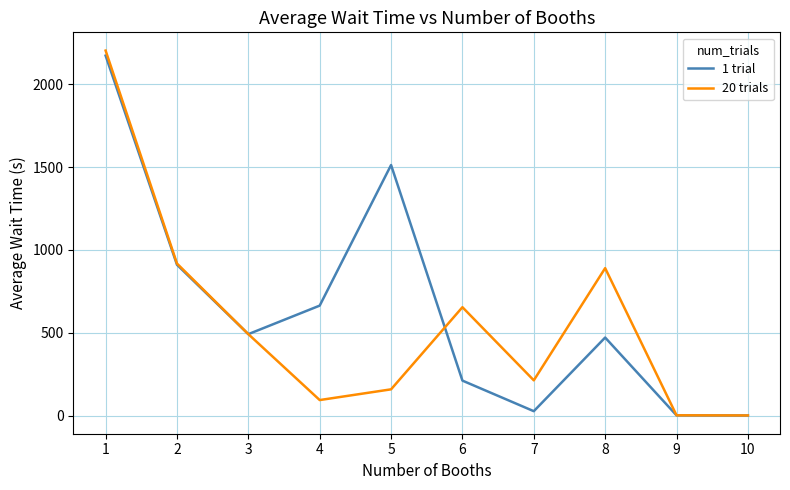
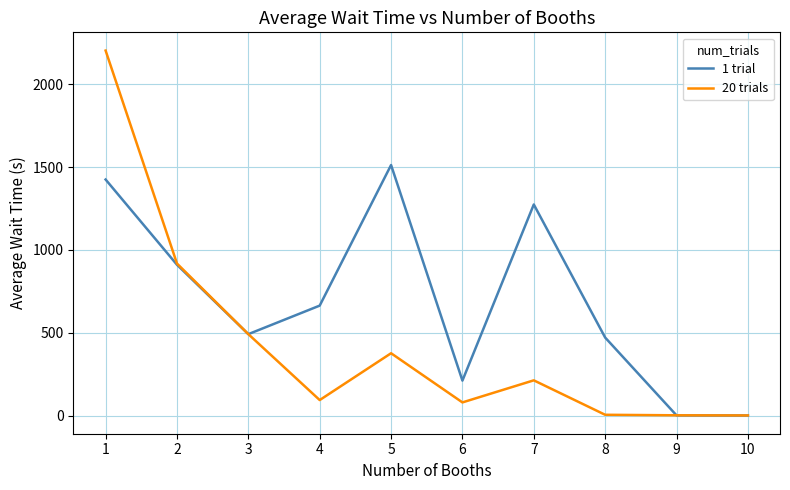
1 trial, 1: 2170 -> 1420
20 trials, 5: 160 -> 380
20 trials, 6: 650 -> 80
1 trial, 7: 30 -> 1270
20 trials, 8: 890 -> 0
